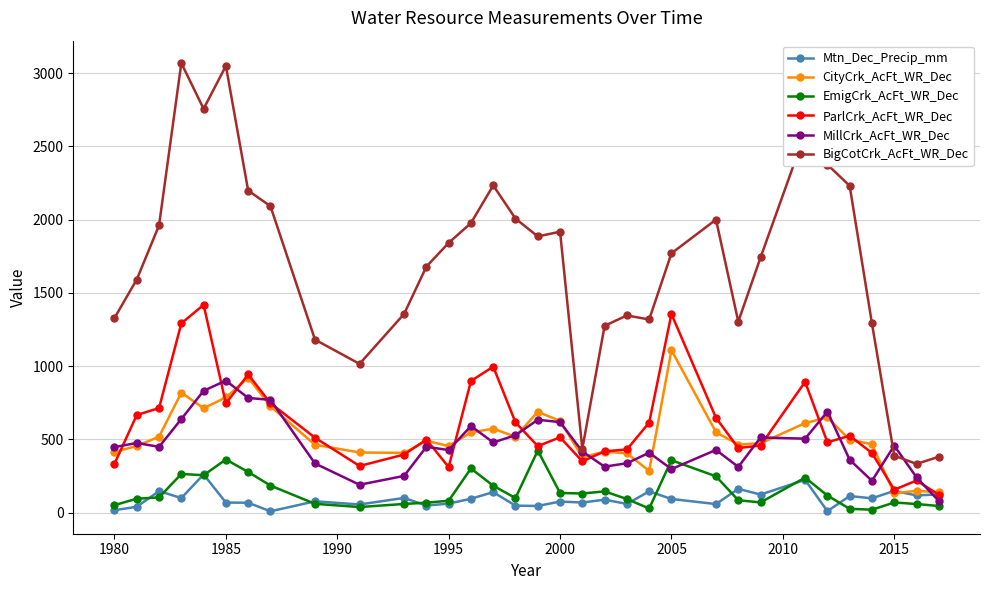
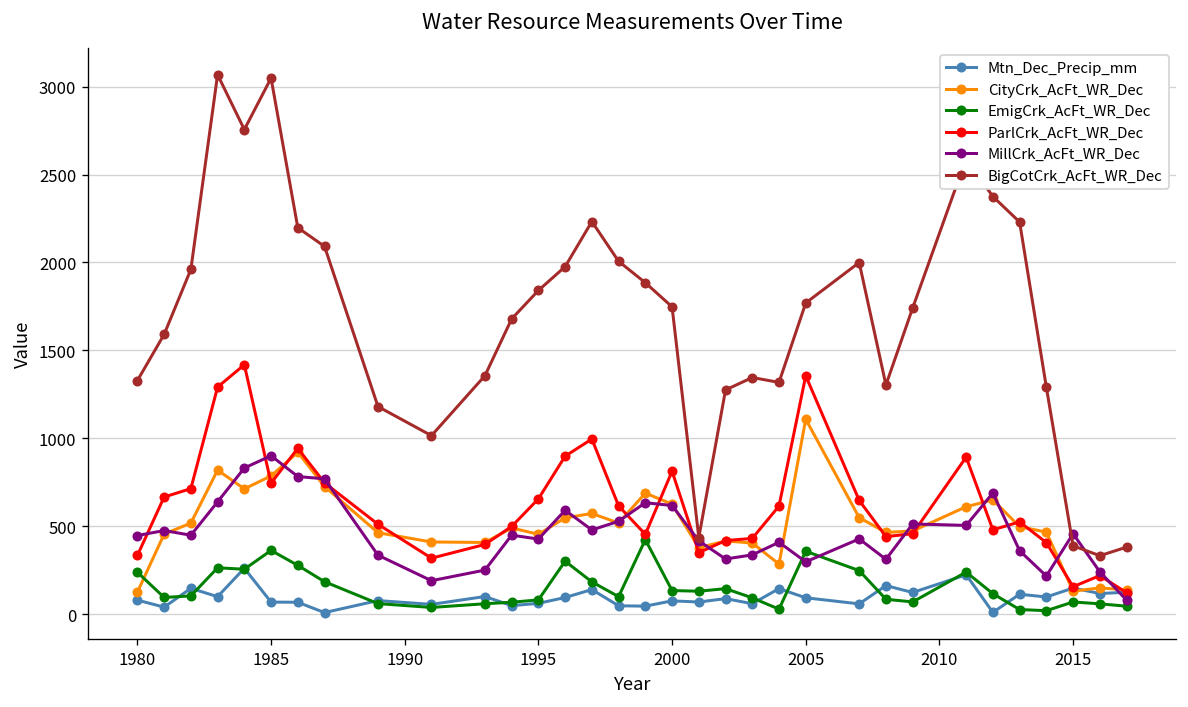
Mtn_Dec_Precip_mm, 1980: 20 -> 80
CityCrk_AcFt_WR_Dec, 1980: 410 -> 130
EmigCrk_AcFt_WR_Dec, 1980: 50 -> 240
ParlCrk_AcFt_WR_Dec, 1995: 310 -> 660
ParlCrk_AcFt_WR_Dec, 2000: 510 -> 810
BigCotCrk_AcFt_WR_Dec, 2000: 1920 -> 1750
